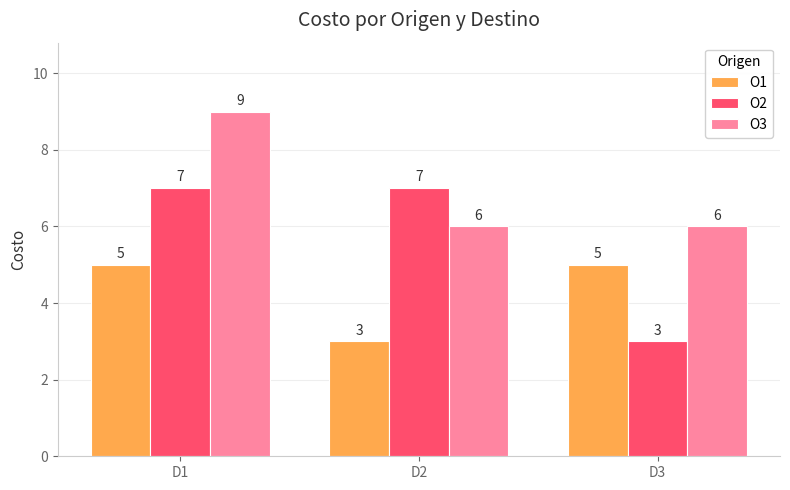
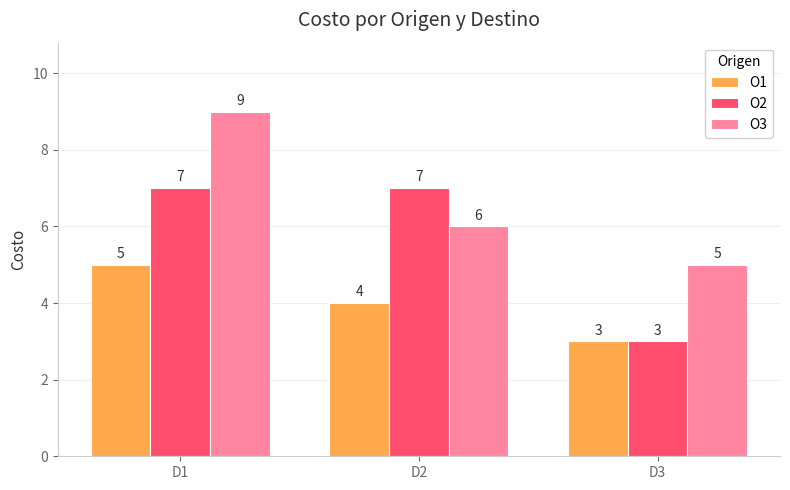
O1, D2: 3 -> 4
O1, D3: 5 -> 3
O3, D3: 6 -> 5
